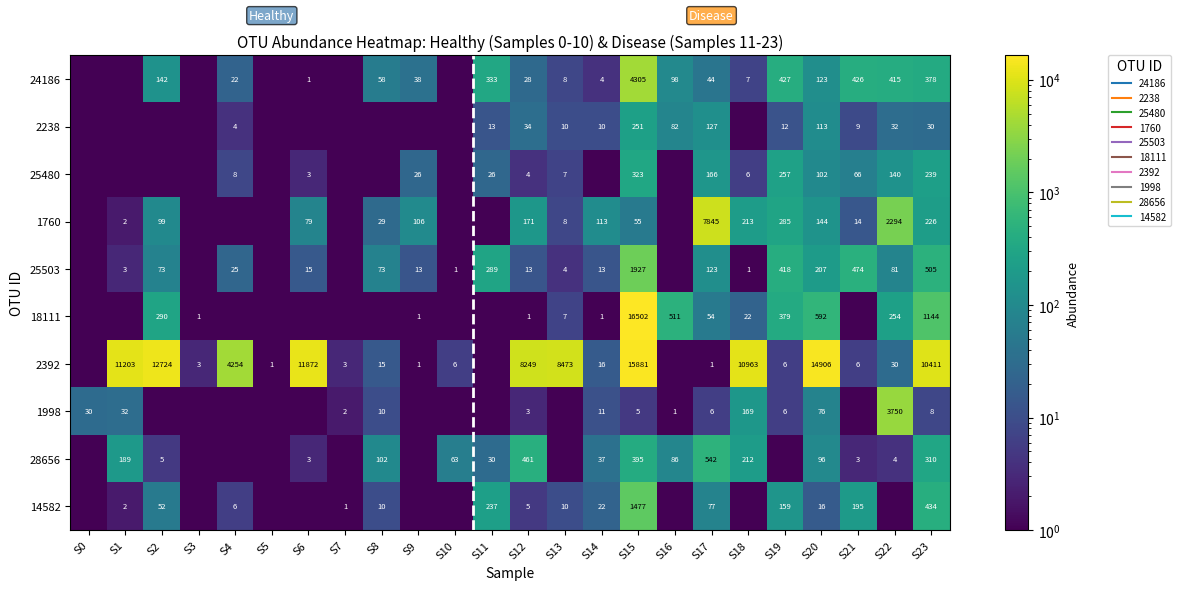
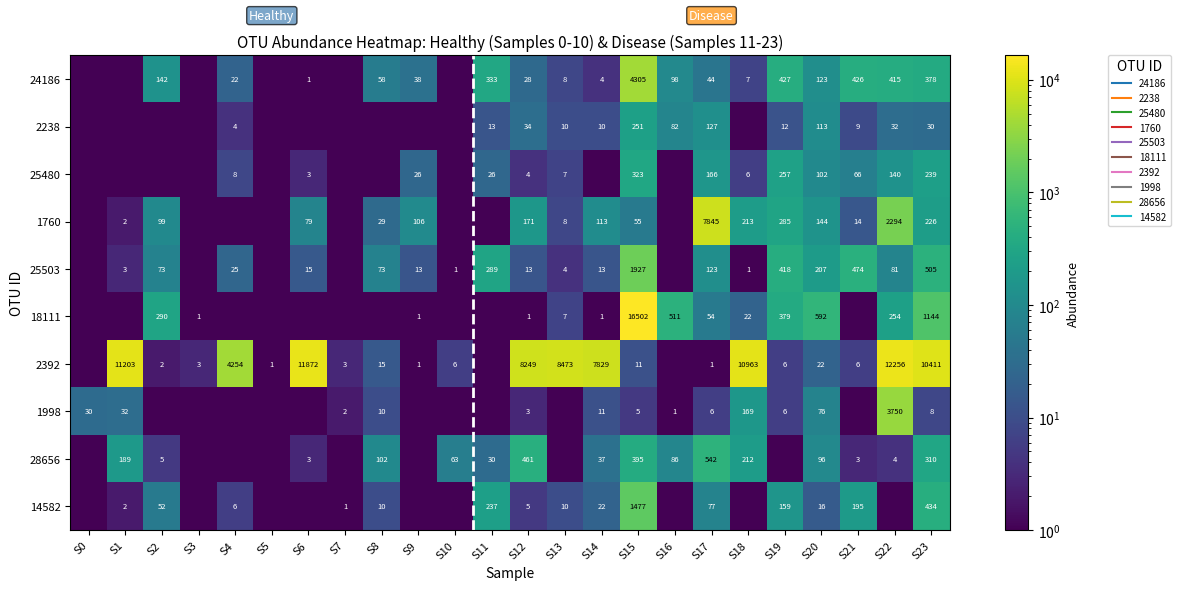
2392, S2: 12724 -> 2
2392, S14: 16 -> 7829
2392, S15: 15881 -> 11
2392, S20: 14906 -> 22
2392, S22: 30 -> 12256
